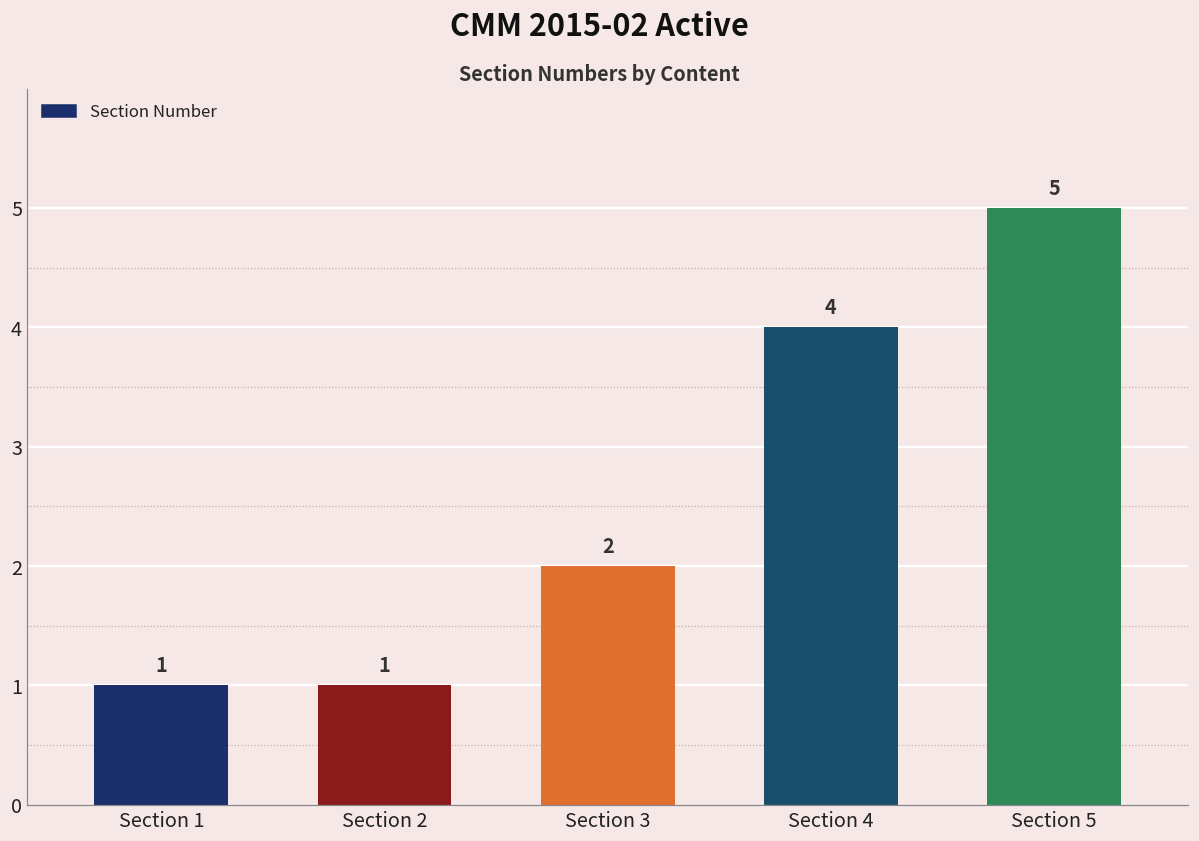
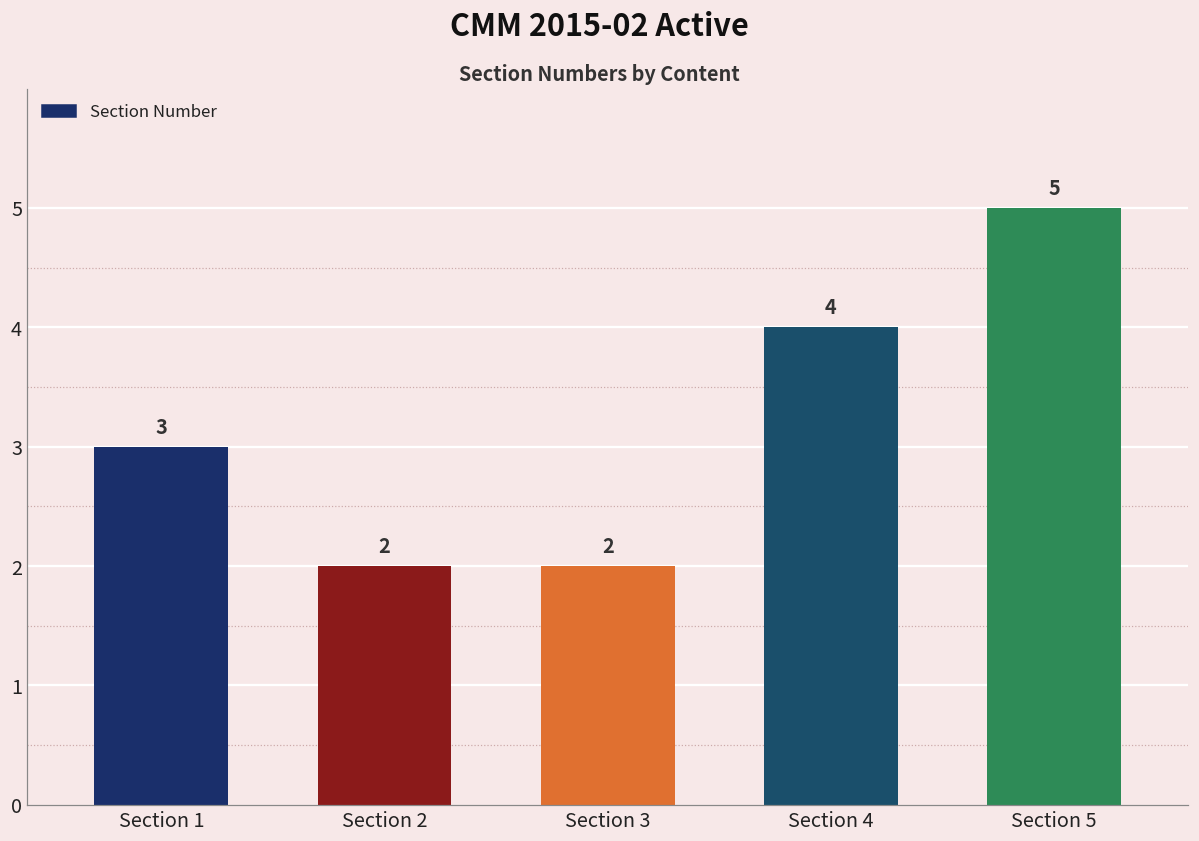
Section 1: 1 -> 3
Section 2: 1 -> 2
